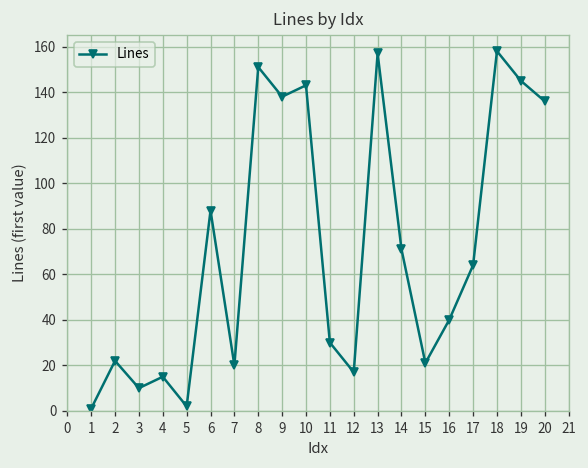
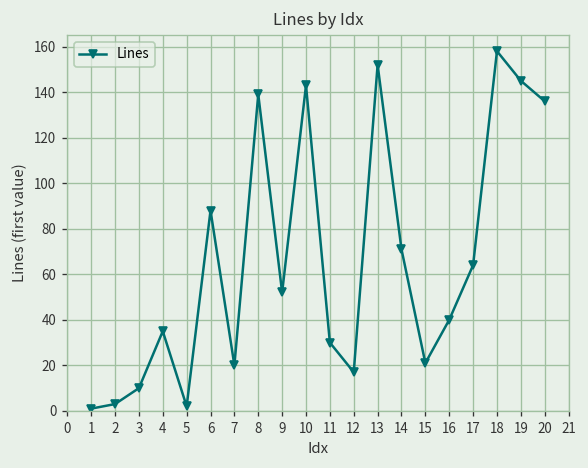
2: 22 -> 3
4: 15 -> 35
8: 151 -> 139
9: 138 -> 52
13: 157 -> 152
